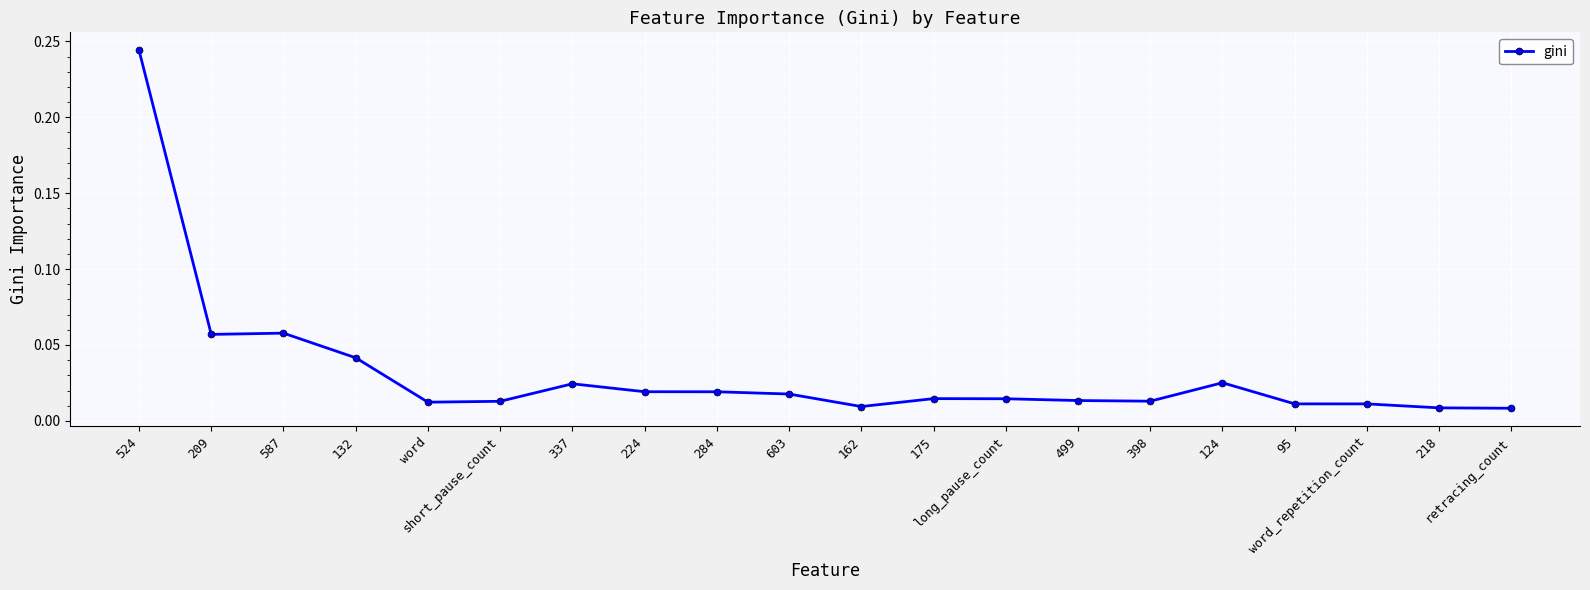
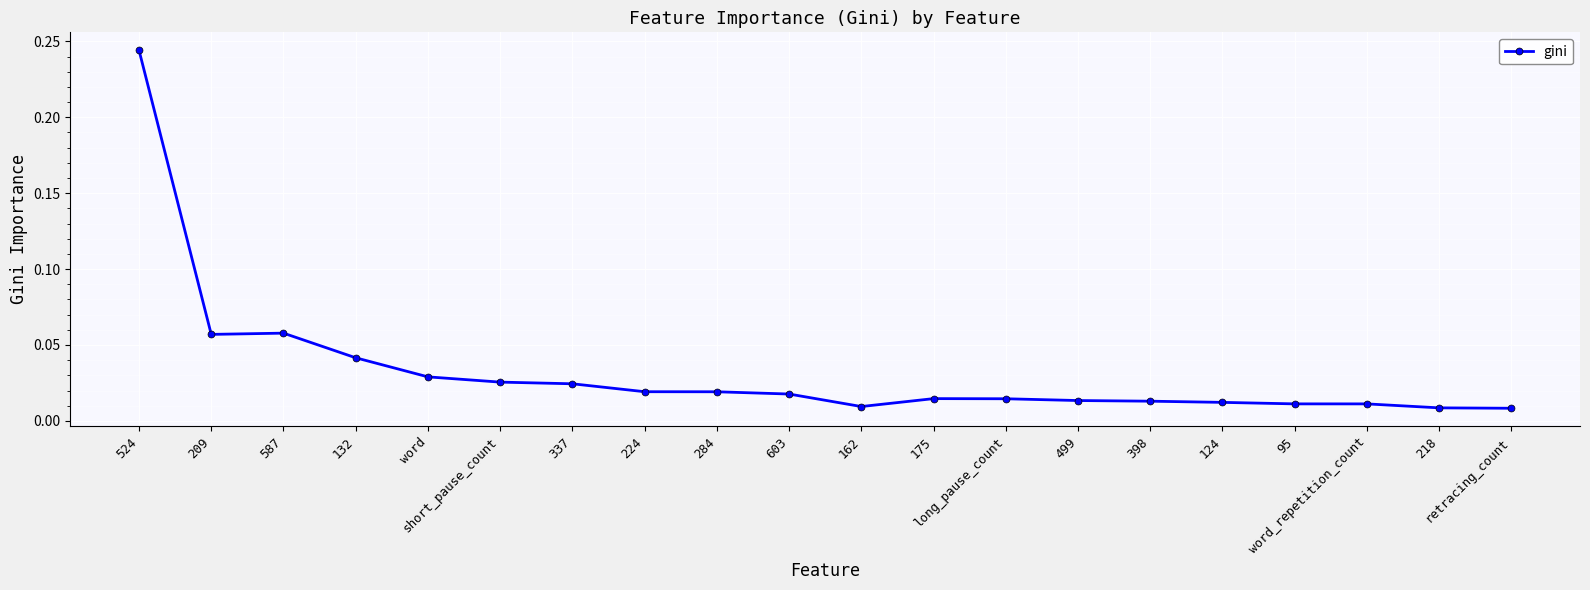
word: 0.012 -> 0.029
short_pause_count: 0.013 -> 0.026
124: 0.025 -> 0.012
